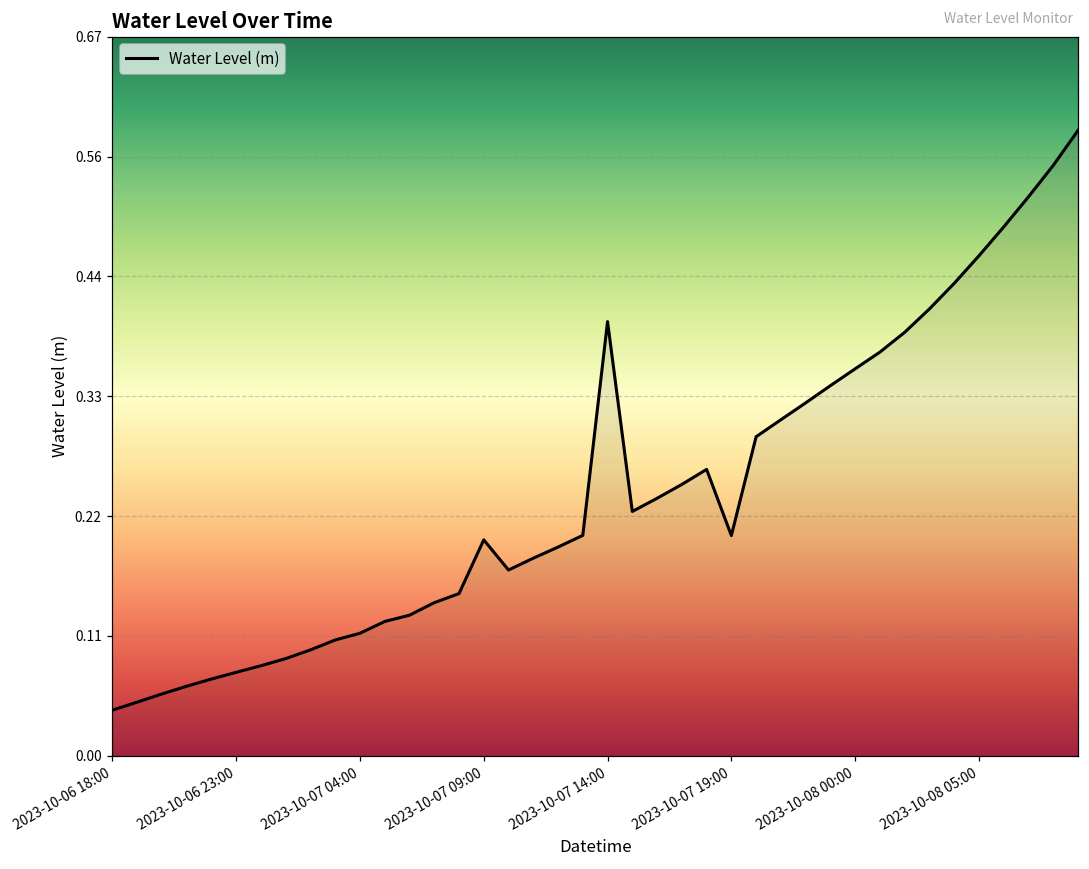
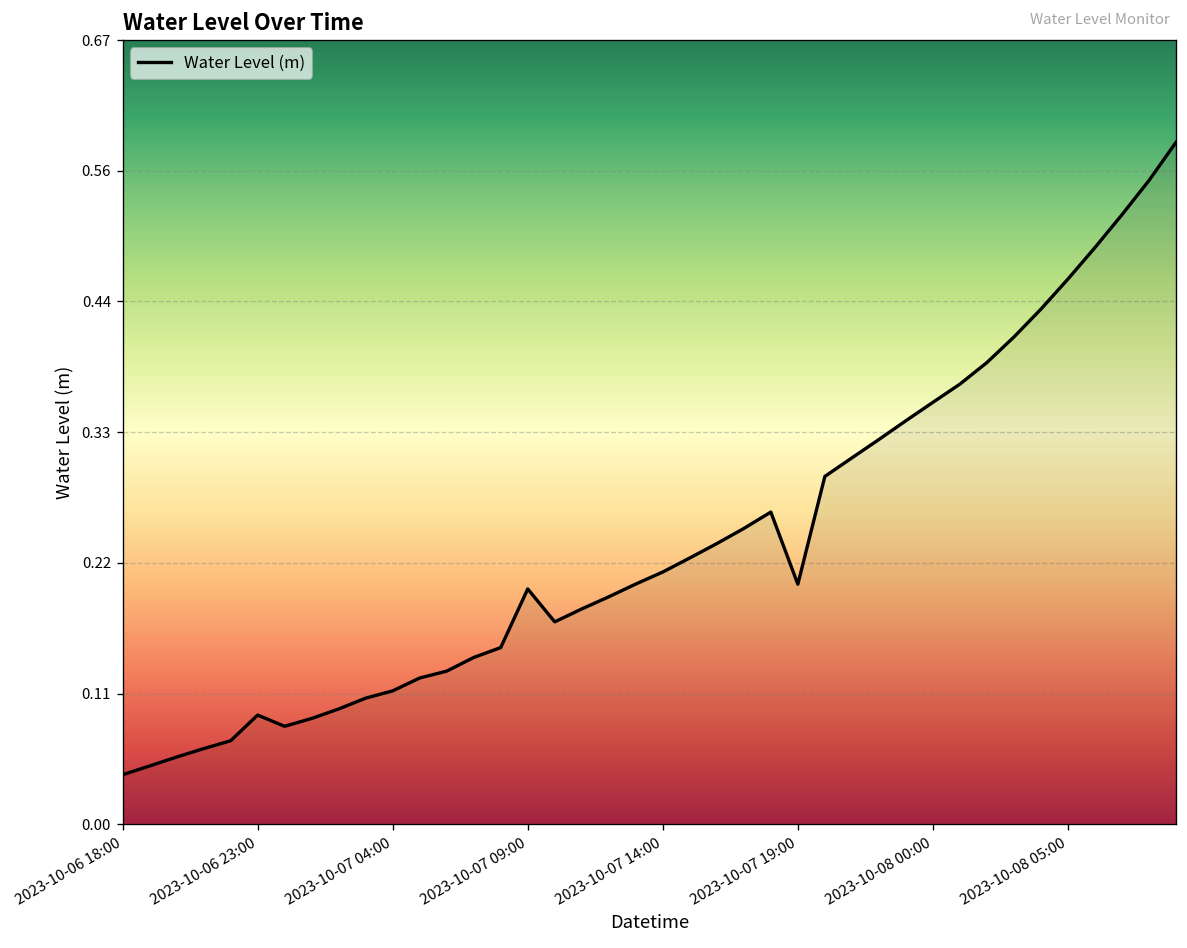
2023-10-06 23:00: 0.08 -> 0.09
2023-10-07 14:00: 0.40 -> 0.21
